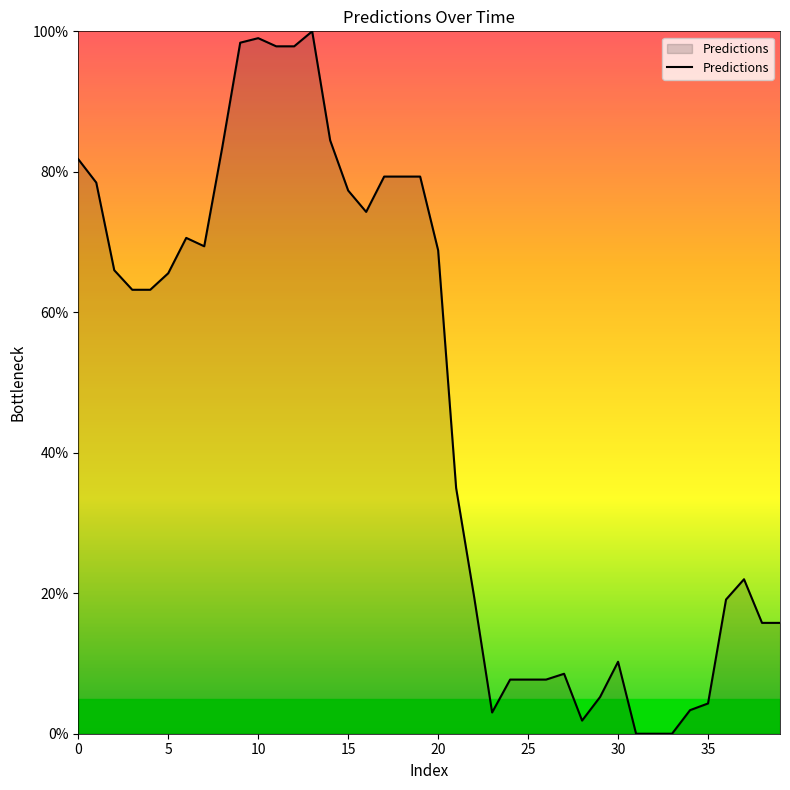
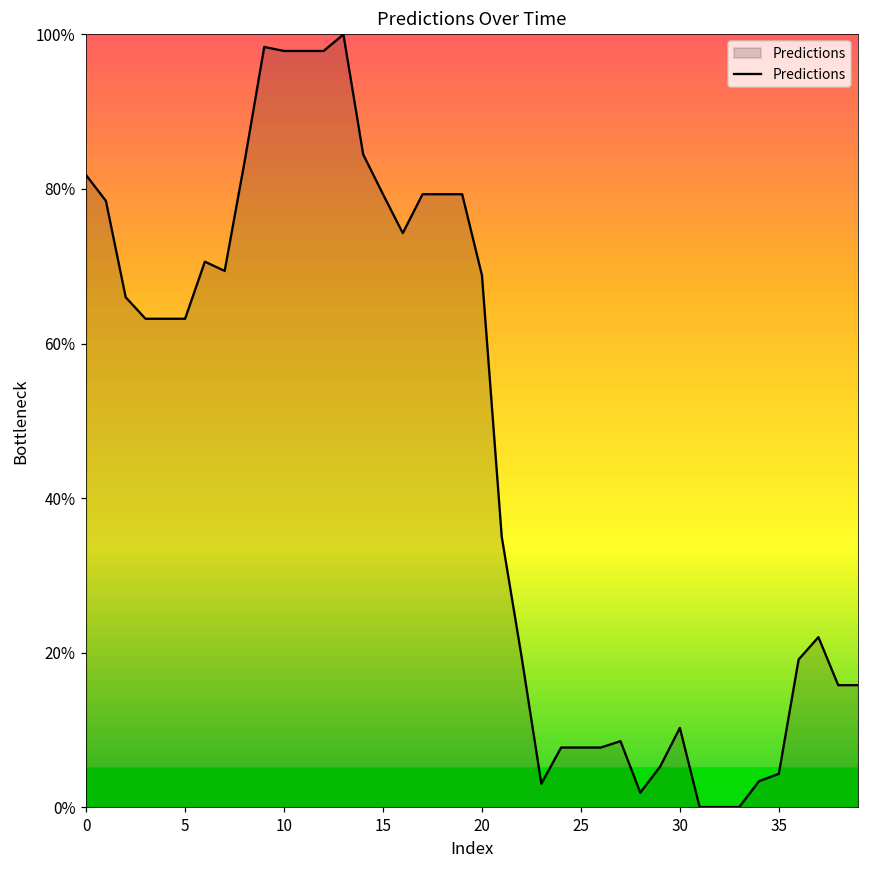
5: 66% -> 63%
10: 99% -> 98%
15: 77% -> 79%
